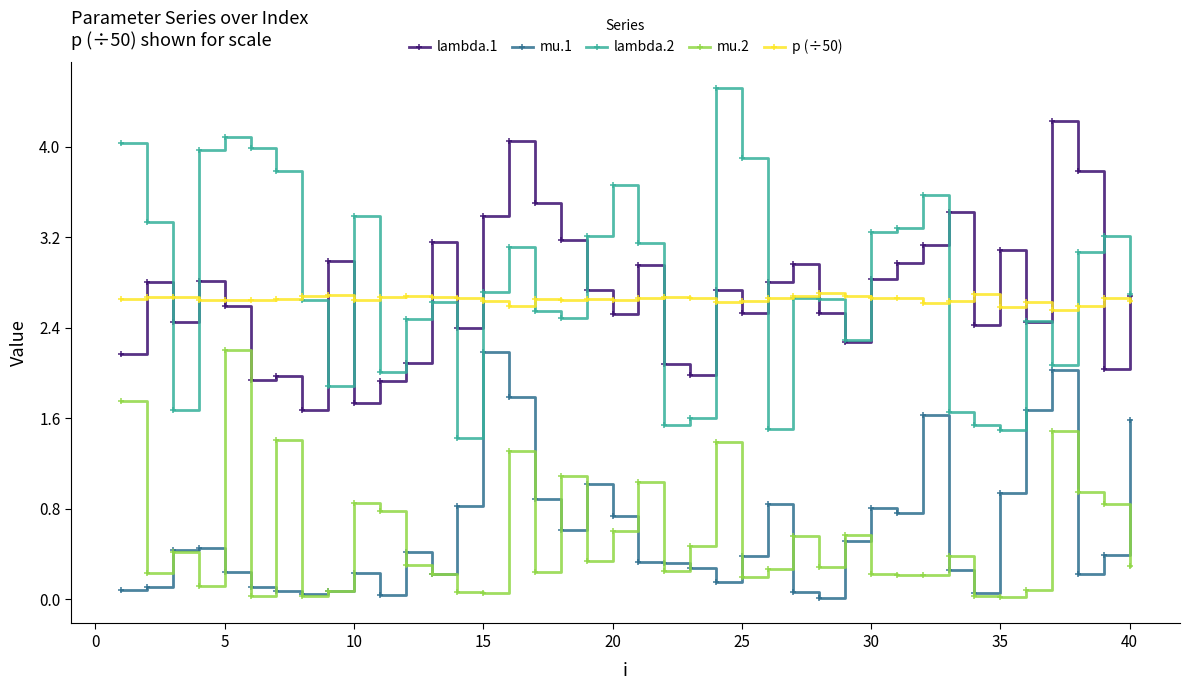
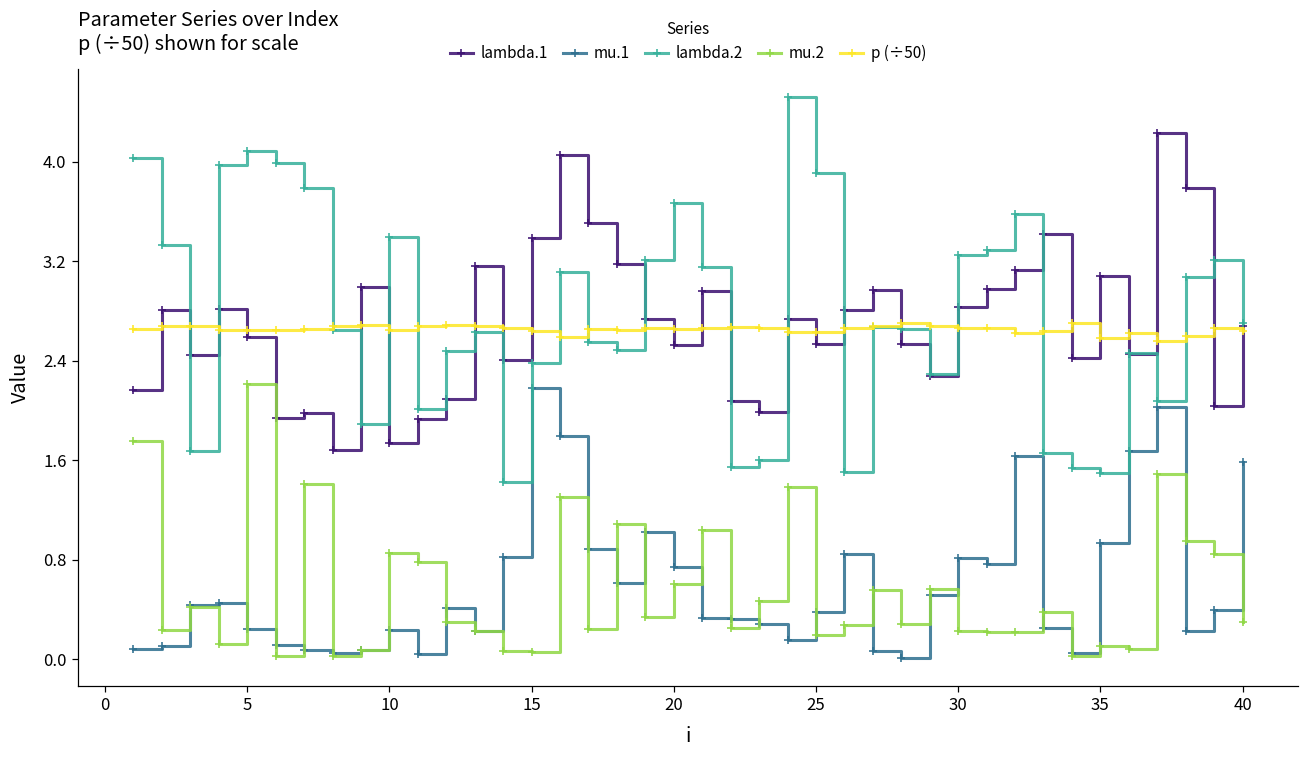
lambda.2, 15: 2.71 -> 2.38
mu.2, 35: 0.02 -> 0.11
